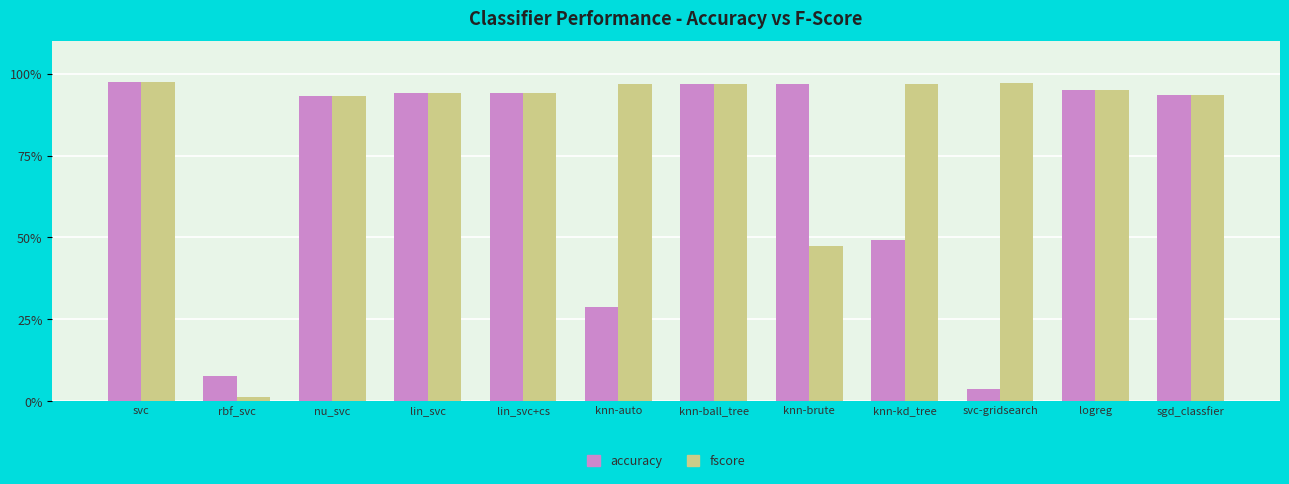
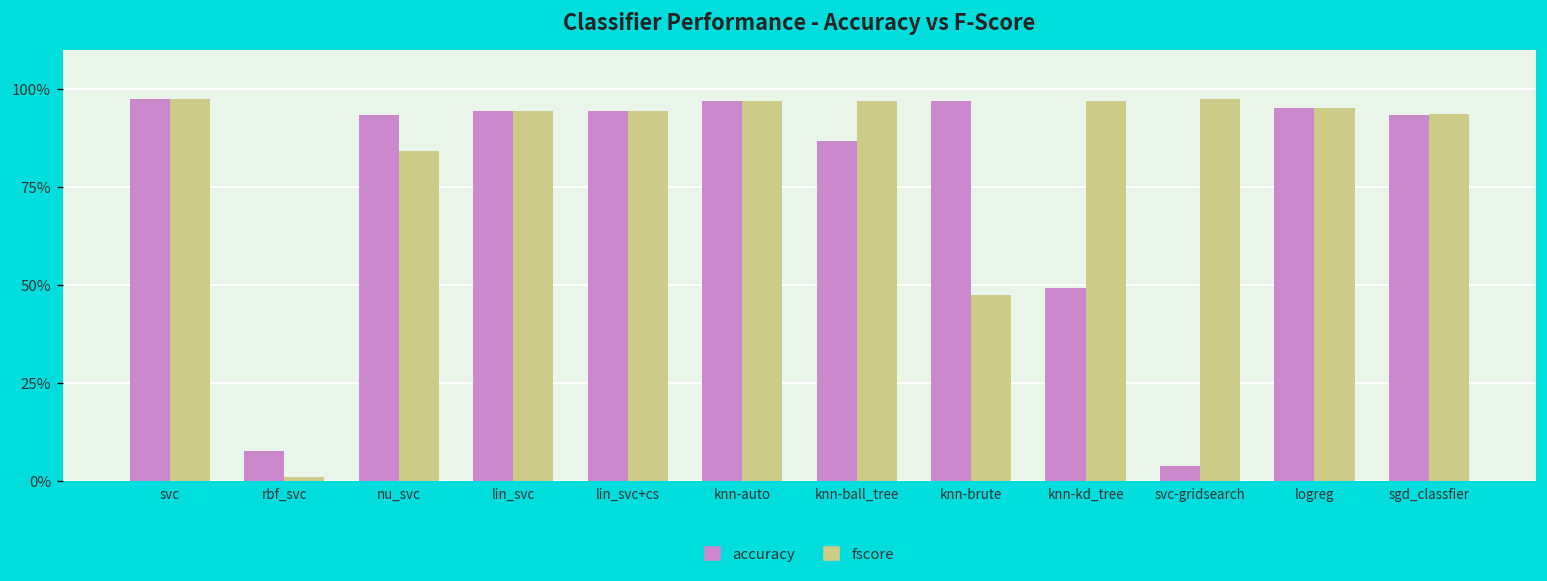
fscore, nu_svc: 93% -> 84%
accuracy, knn-auto: 29% -> 97%
accuracy, knn-ball_tree: 97% -> 87%
